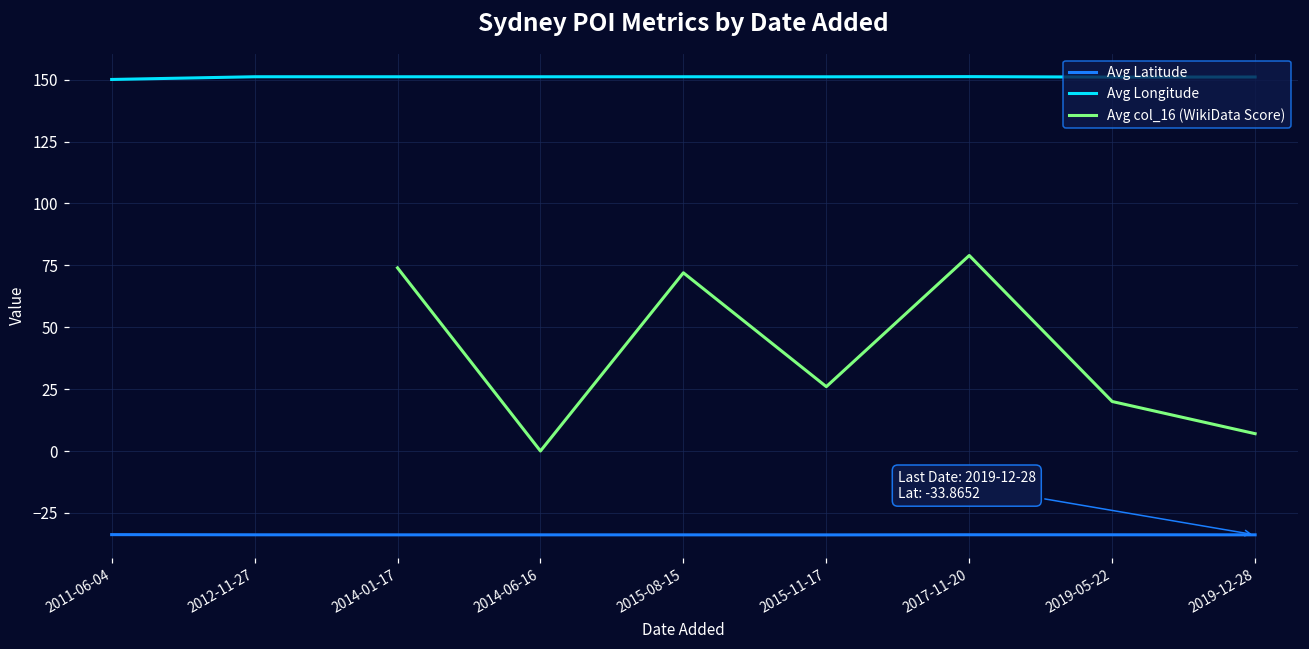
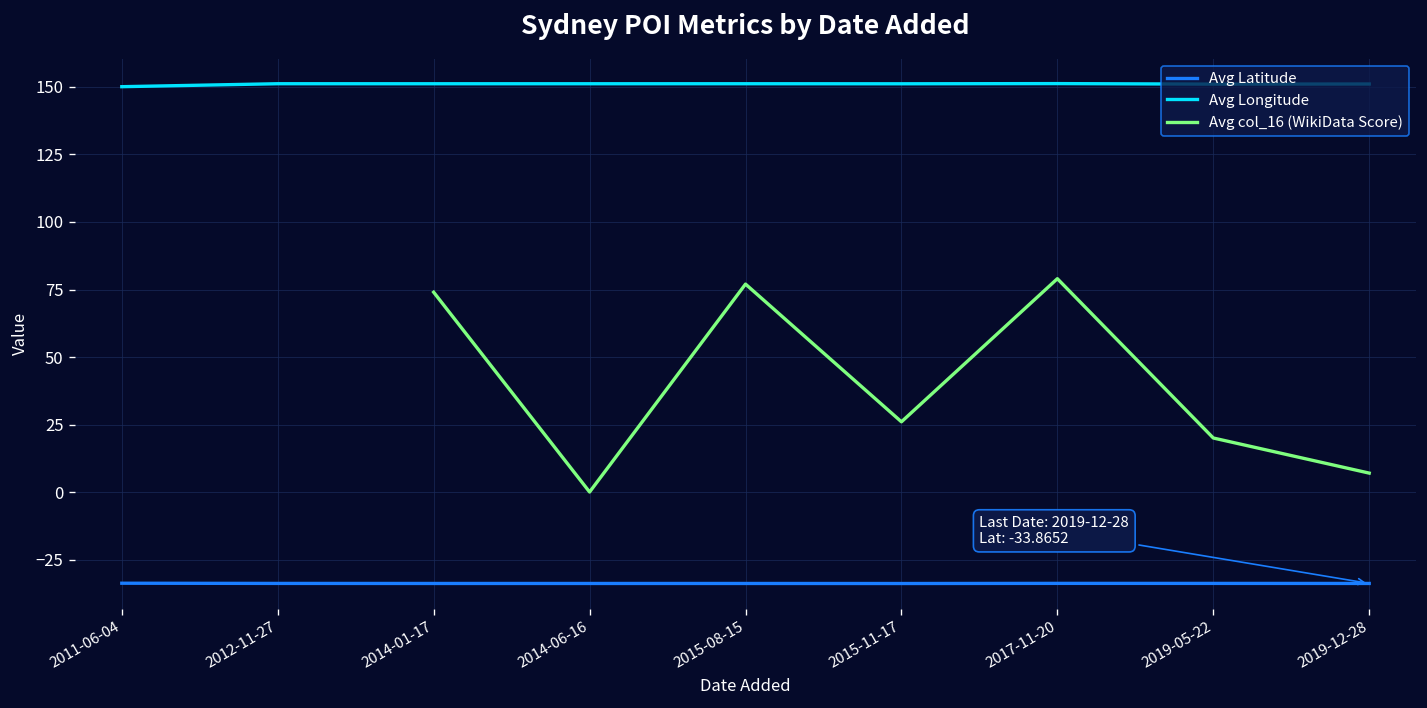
Avg col_16 (WikiData Score), 2015-08-15: 72 -> 77
